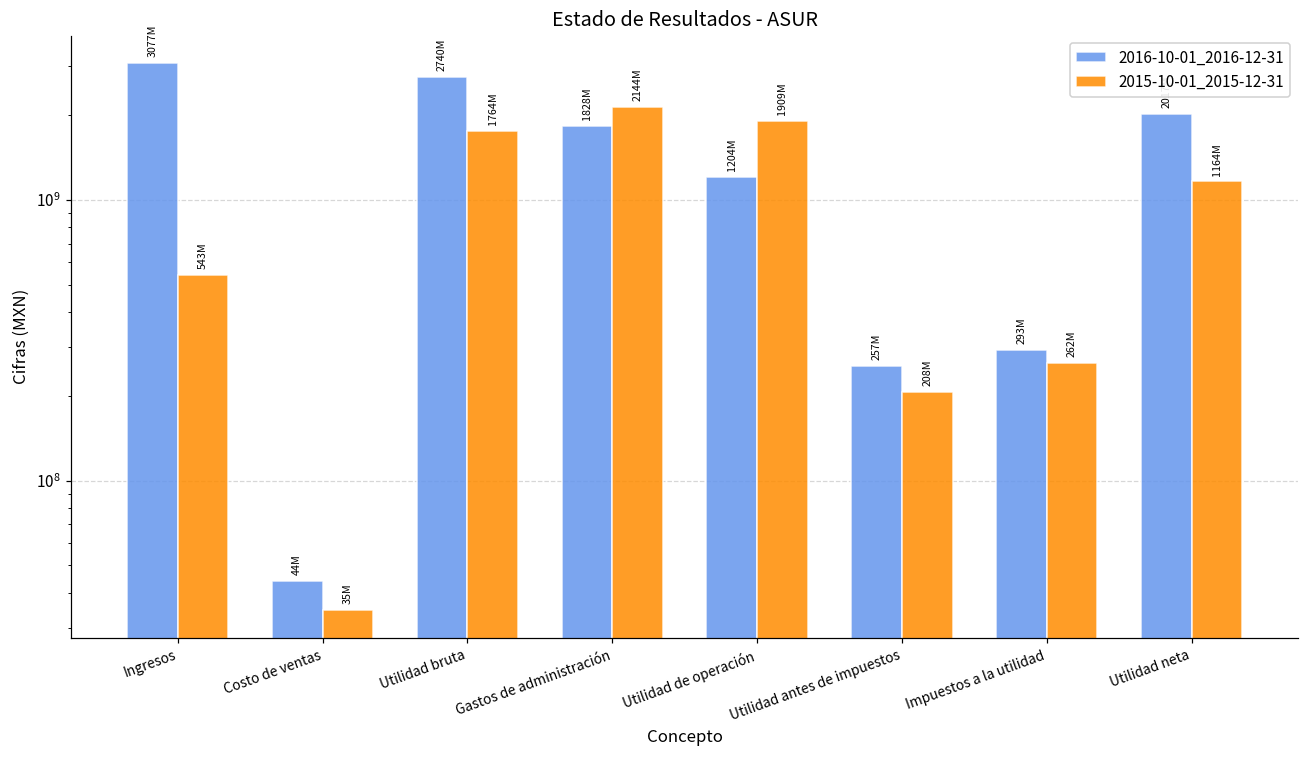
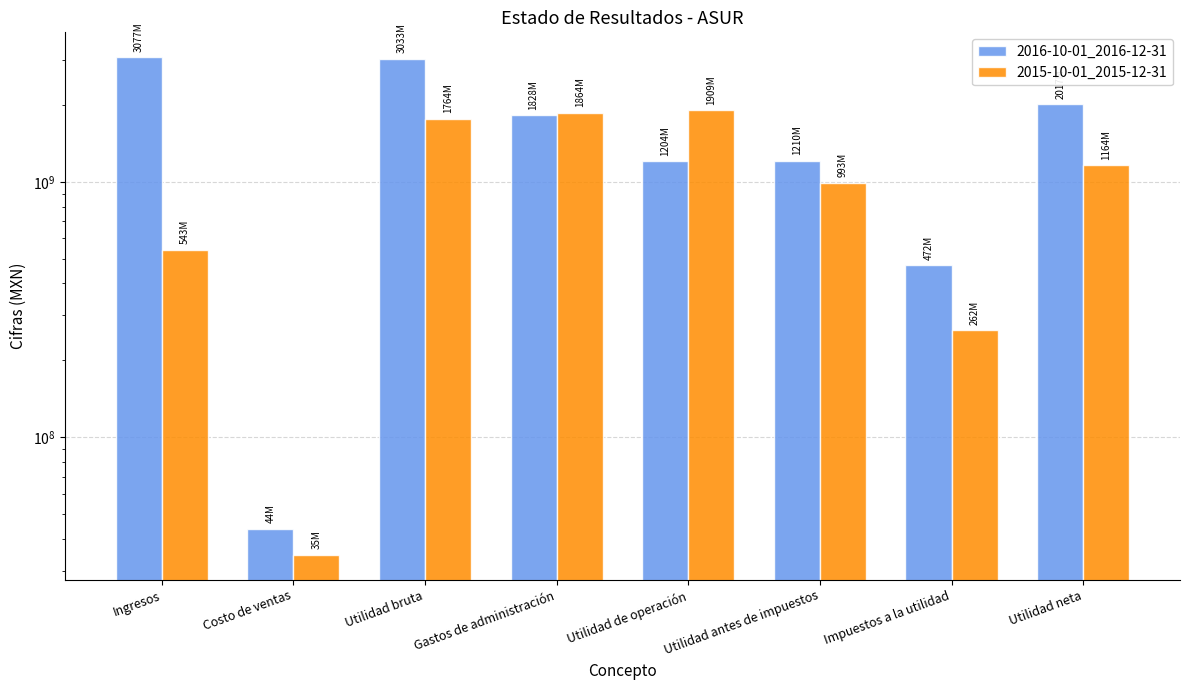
2016-10-01_2016-12-31, Utilidad bruta: 2740M -> 3033M
2015-10-01_2015-12-31, Gastos de administración: 2144M -> 1864M
2016-10-01_2016-12-31, Utilidad antes de impuestos: 257M -> 1210M
2015-10-01_2015-12-31, Utilidad antes de impuestos: 208M -> 993M
2016-10-01_2016-12-31, Impuestos a la utilidad: 293M -> 472M
